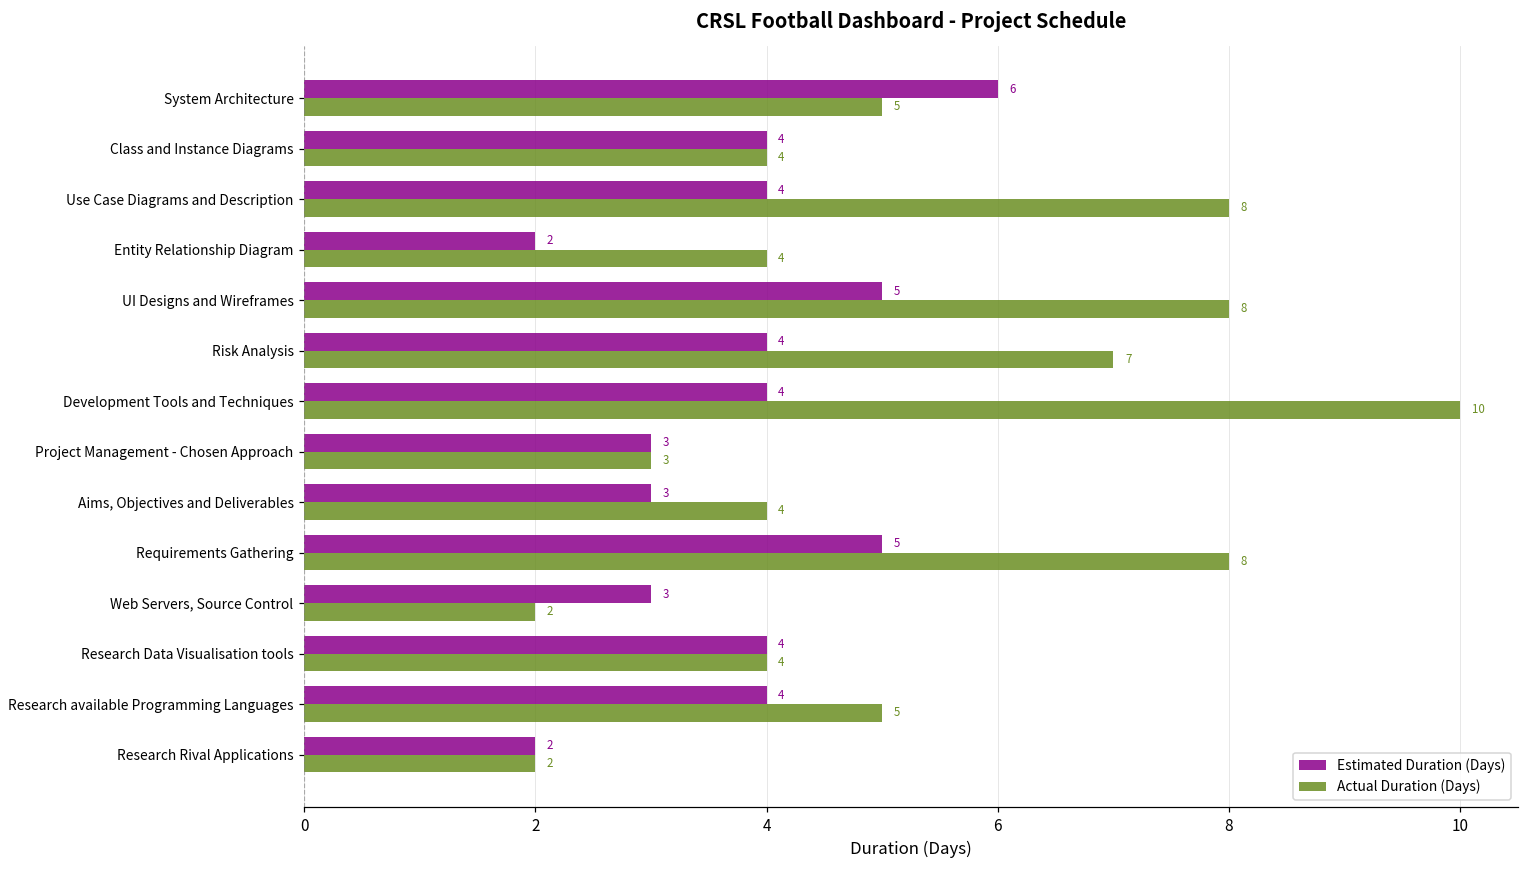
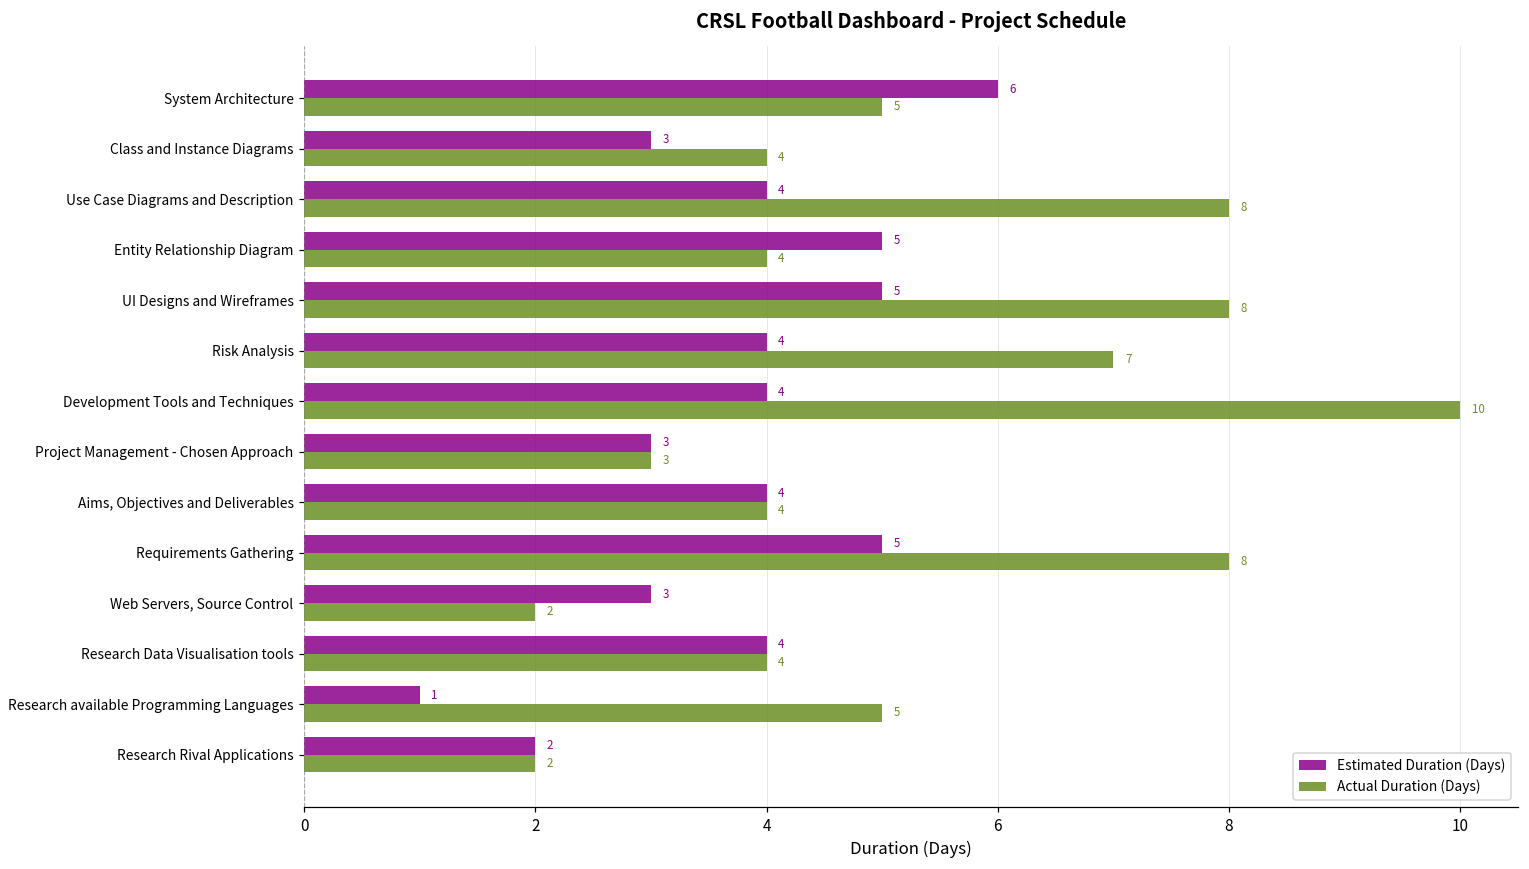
Estimated Duration (Days), Class and Instance Diagrams: 4 -> 3
Estimated Duration (Days), Entity Relationship Diagram: 2 -> 5
Estimated Duration (Days), Aims, Objectives and Deliverables: 3 -> 4
Estimated Duration (Days), Research available Programming Languages: 4 -> 1
